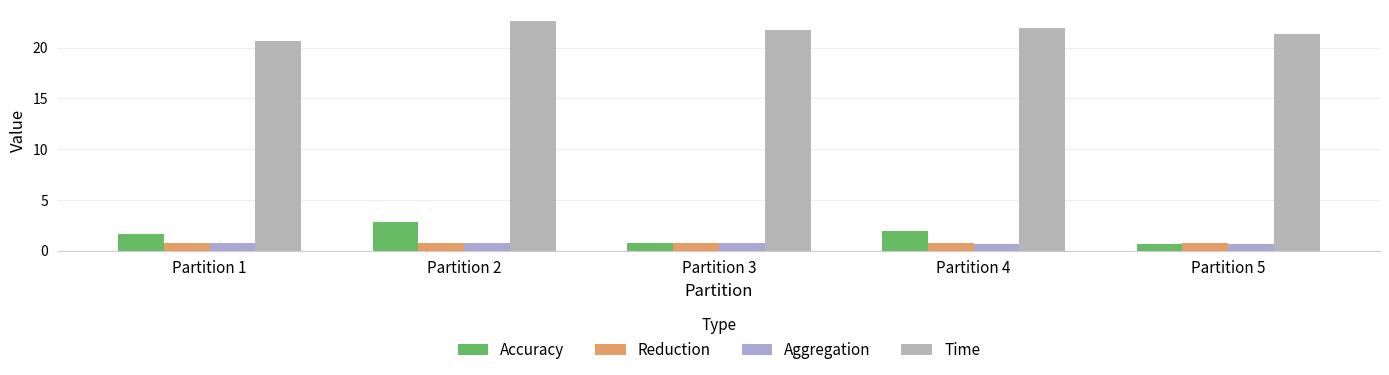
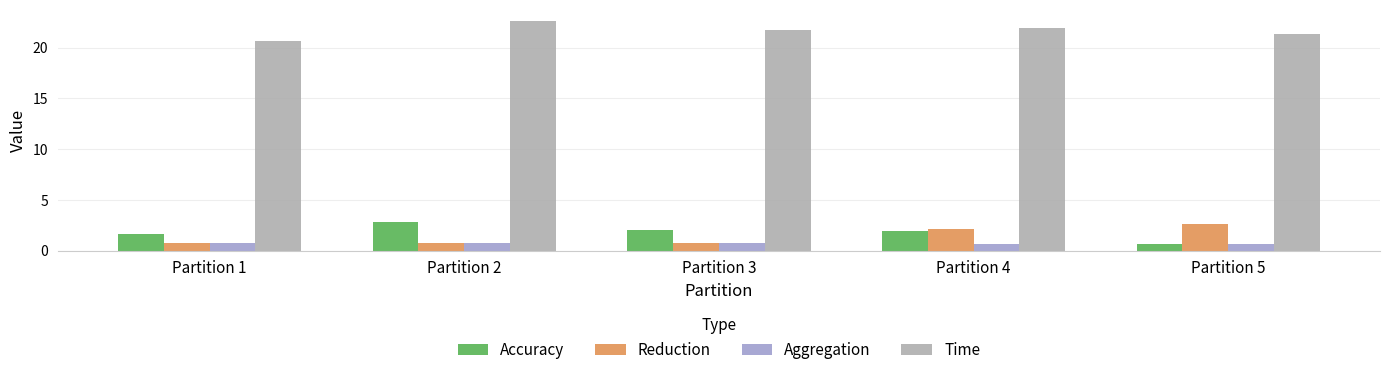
Accuracy, Partition 3: 0.8 -> 2.1
Reduction, Partition 4: 0.7 -> 2.1
Reduction, Partition 5: 0.7 -> 2.6
